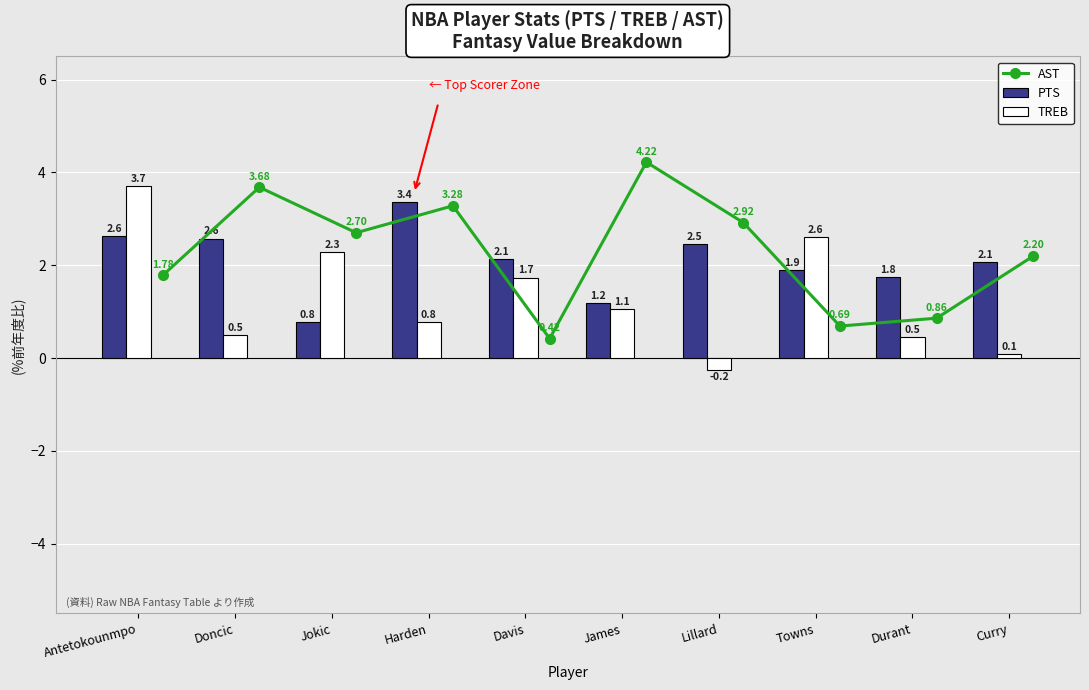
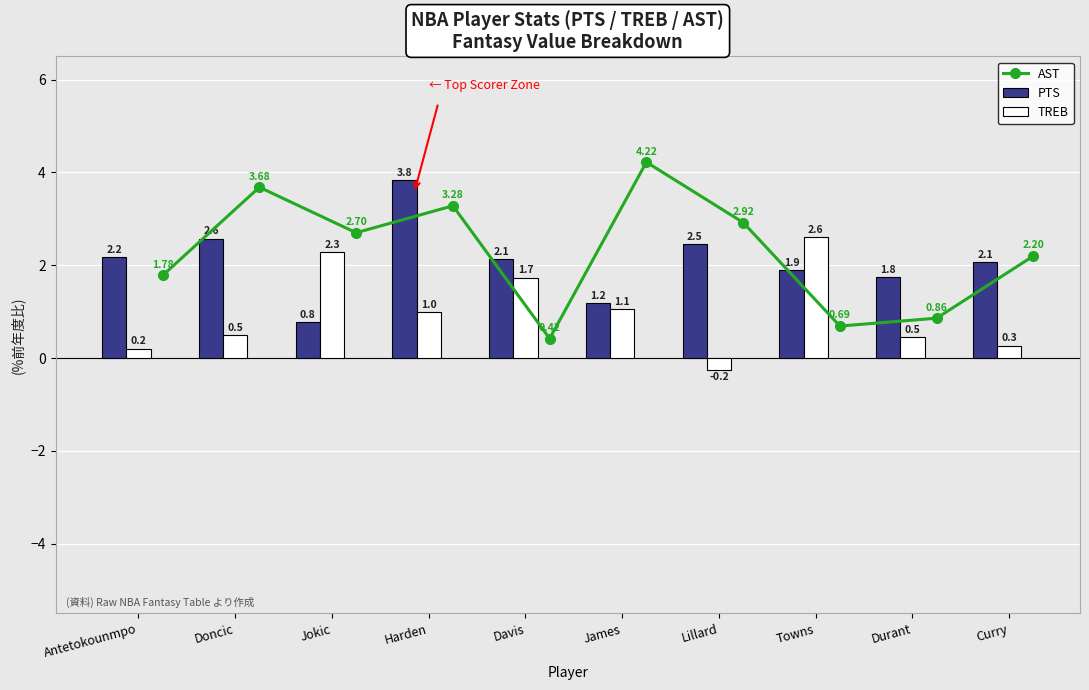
PTS, Antetokounmpo: 2.6 -> 2.2
TREB, Antetokounmpo: 3.7 -> 0.2
PTS, Harden: 3.4 -> 3.8
TREB, Harden: 0.8 -> 1.0
TREB, Curry: 0.1 -> 0.3
